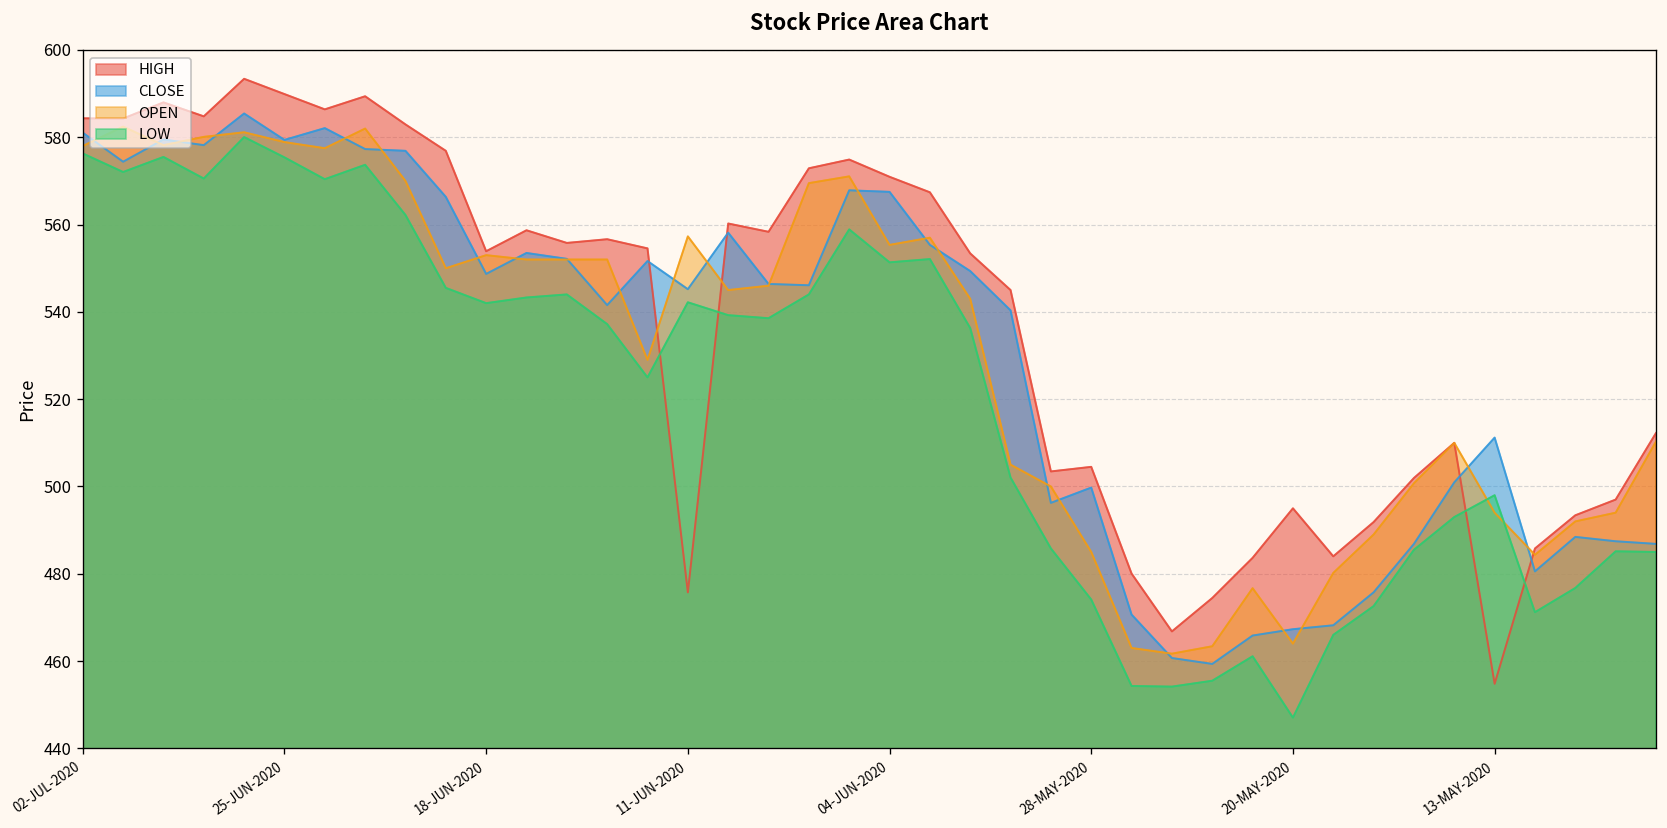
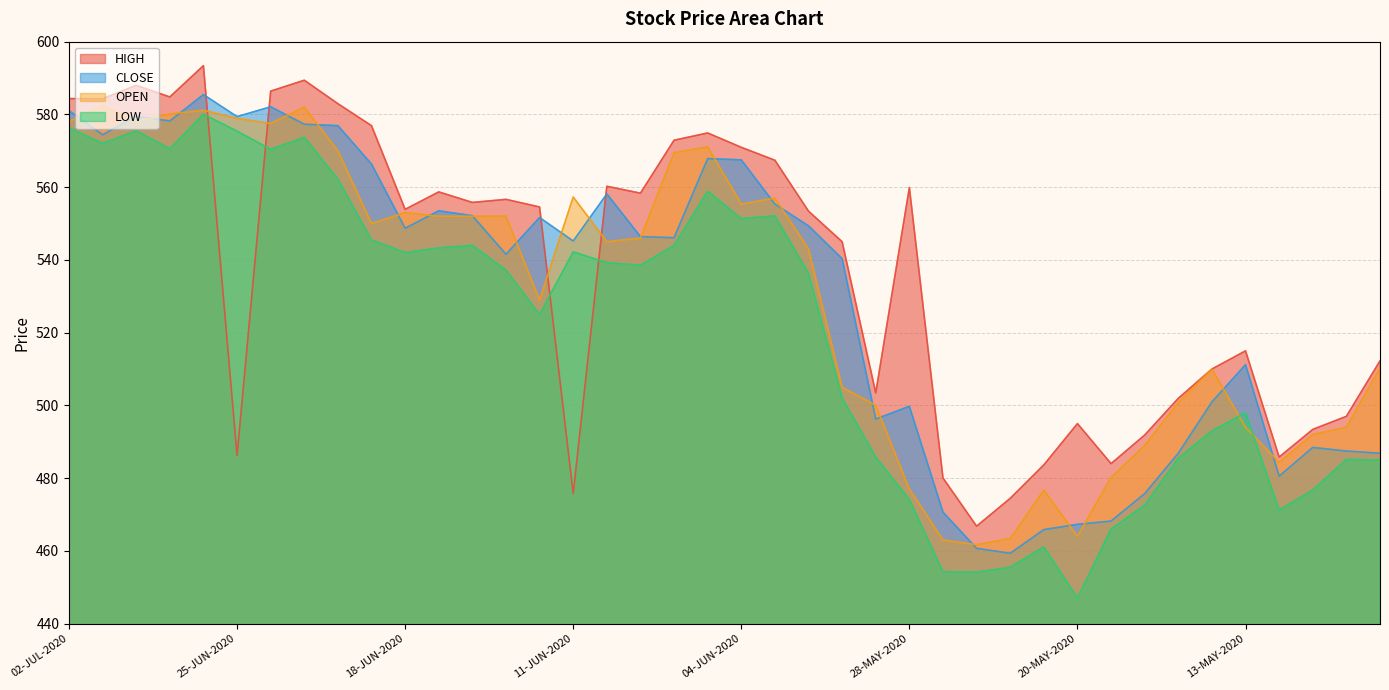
HIGH, 25-JUN-2020: 590 -> 486
HIGH, 28-MAY-2020: 505 -> 560
OPEN, 28-MAY-2020: 485 -> 477
HIGH, 13-MAY-2020: 455 -> 515
